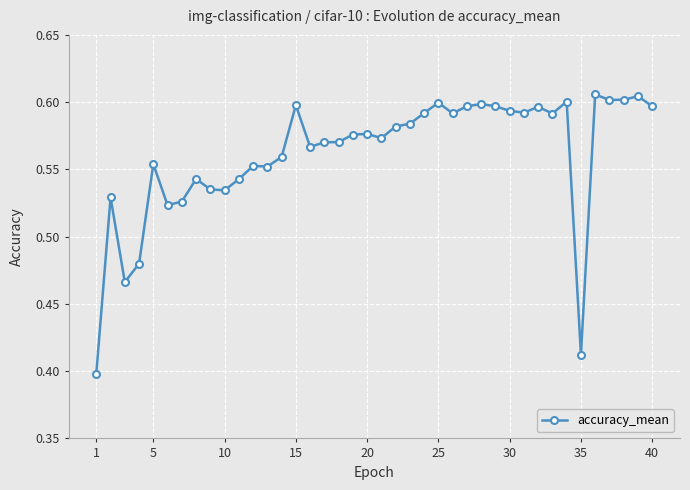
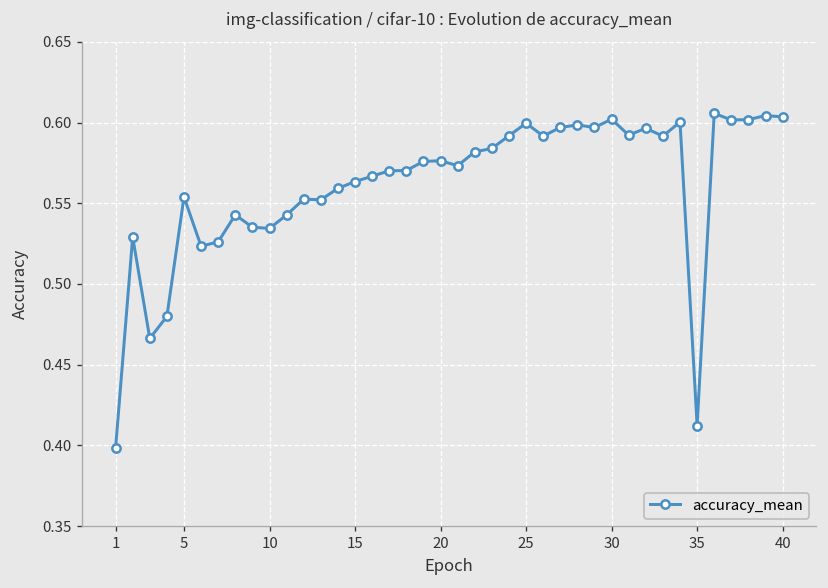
15: 0.598 -> 0.563
30: 0.594 -> 0.602
40: 0.597 -> 0.603
